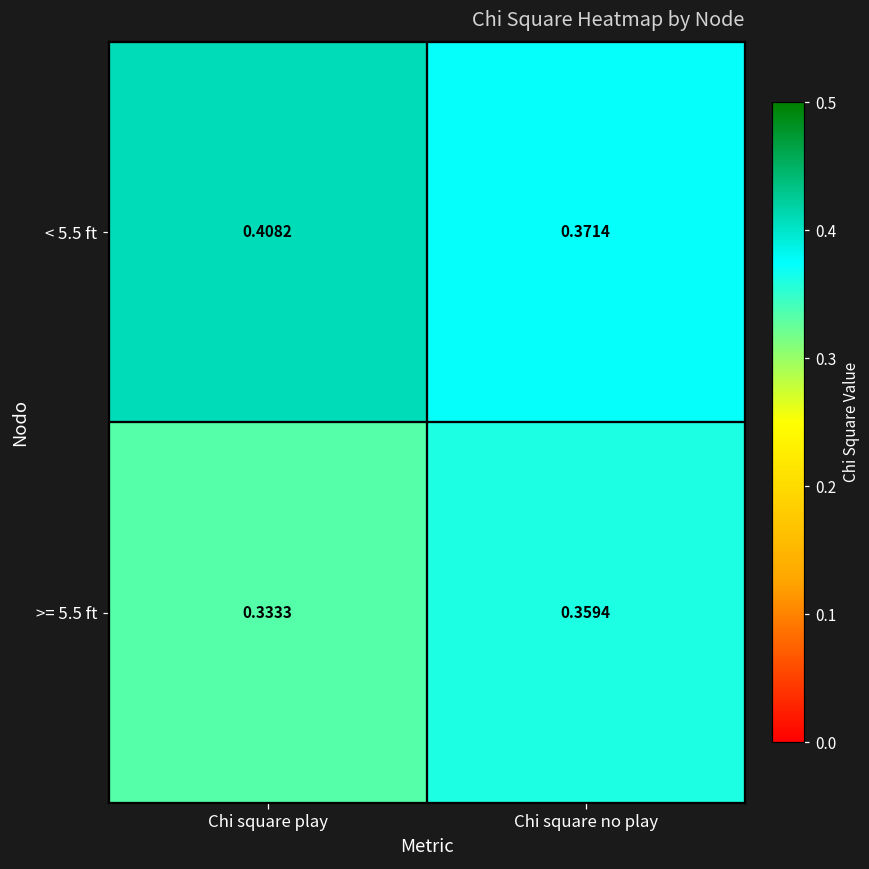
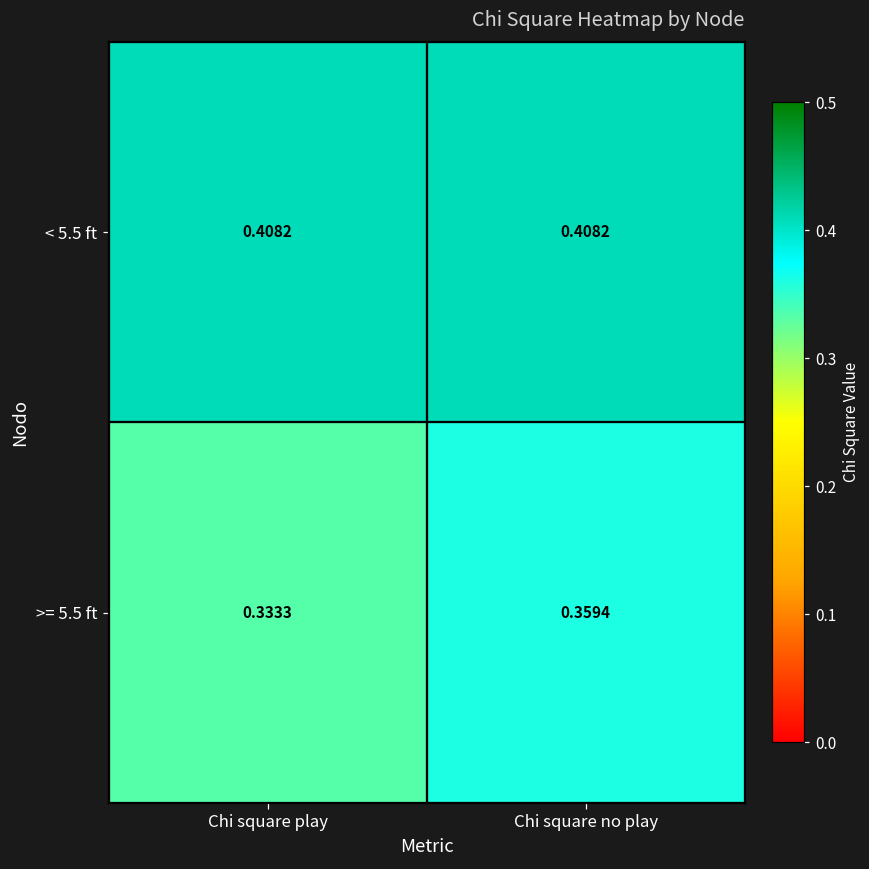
< 5.5 ft, Chi square no play: 0.3714 -> 0.4082
